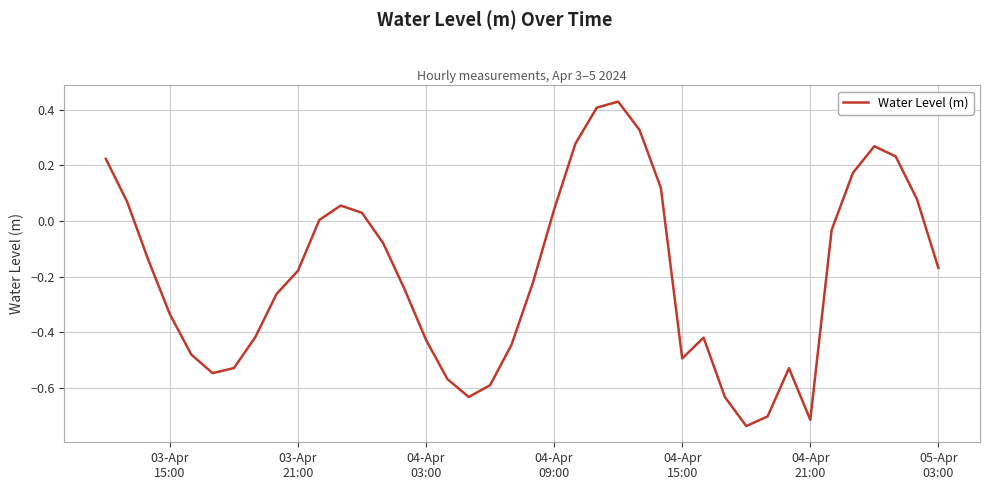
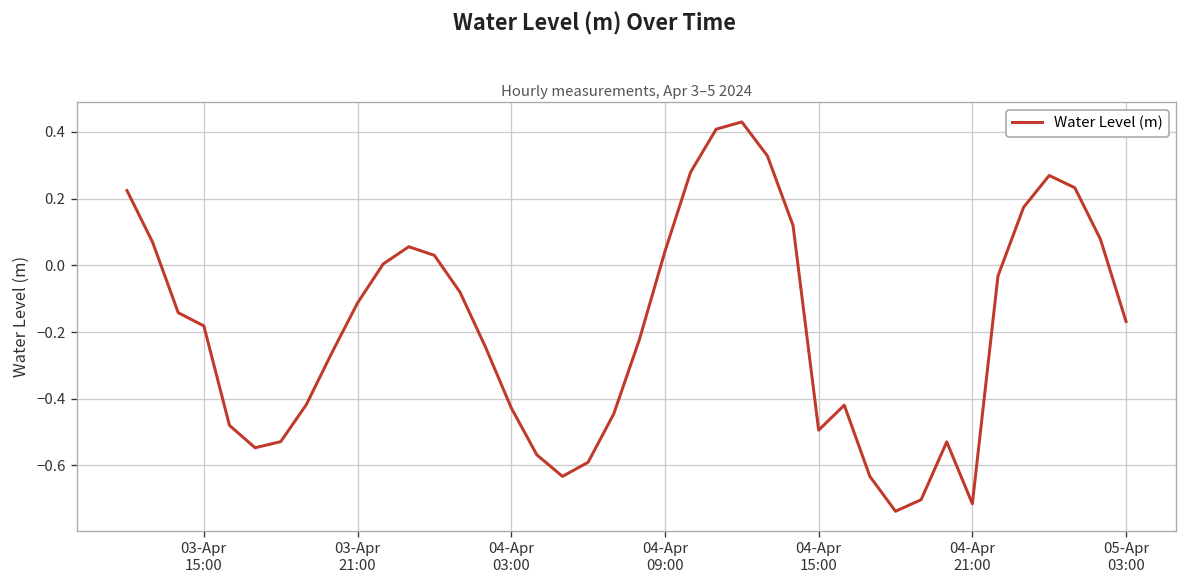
03-Apr 15:00: -0.34 -> -0.18
03-Apr 21:00: -0.18 -> -0.11
